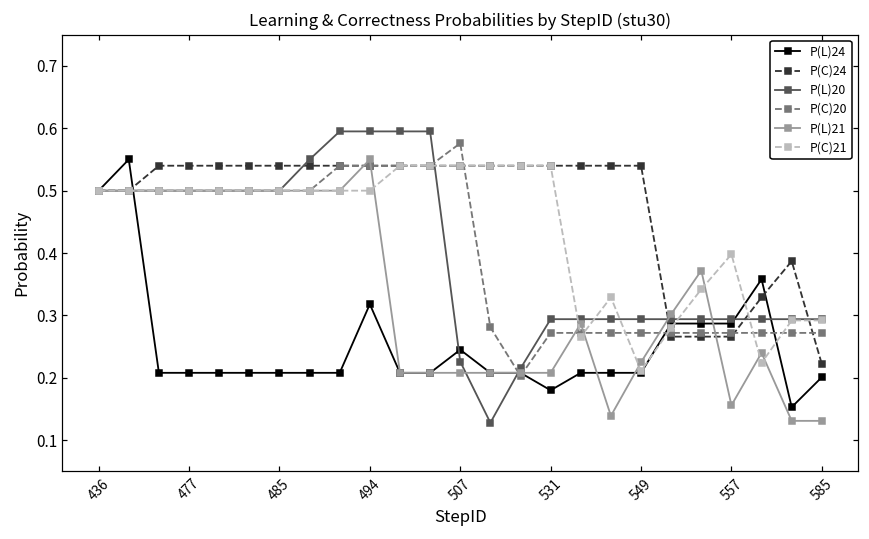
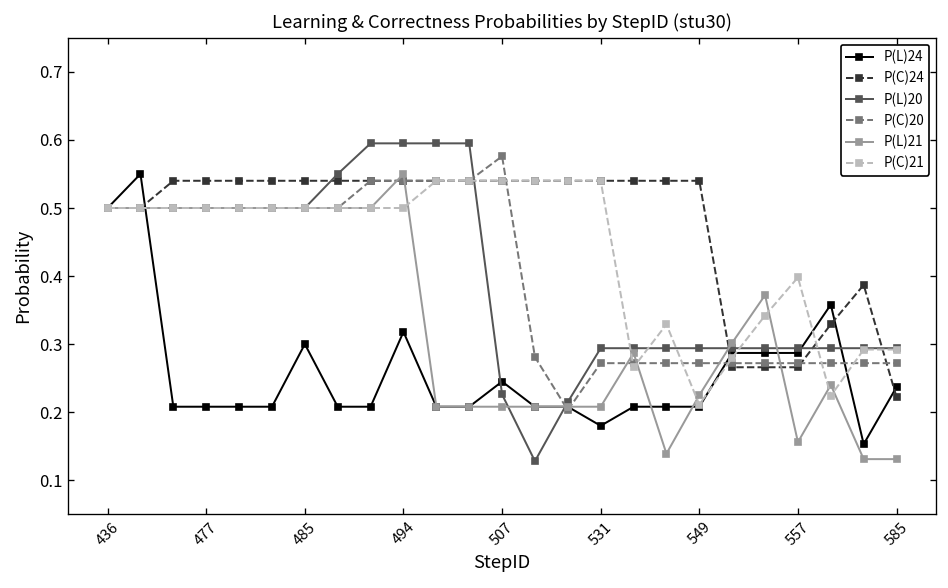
P(L)24, 485: 0.21 -> 0.30
P(L)24, 585: 0.20 -> 0.24
